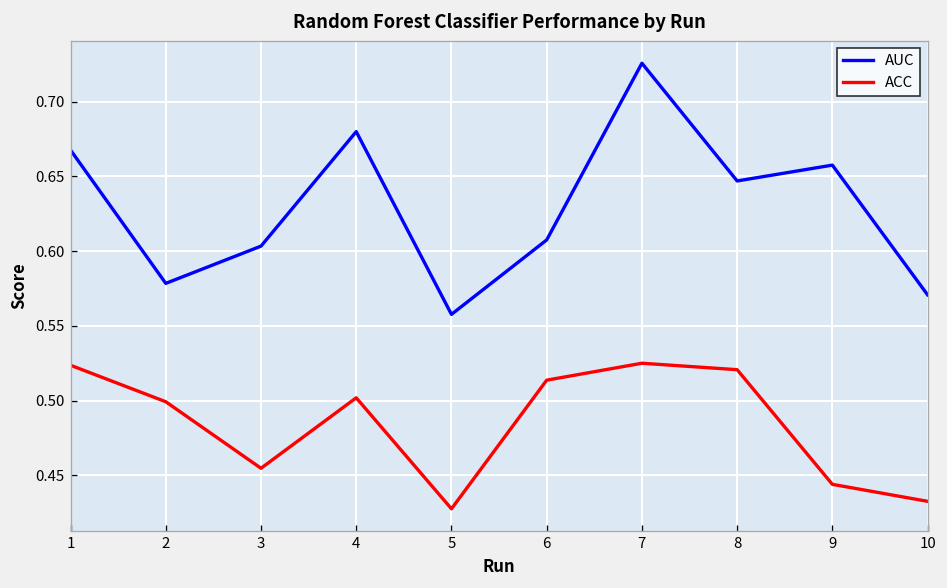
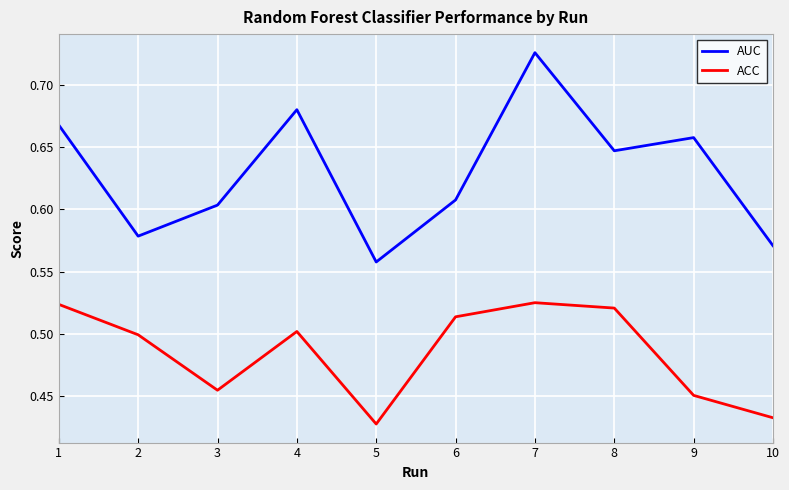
ACC, 9: 0.444 -> 0.451
